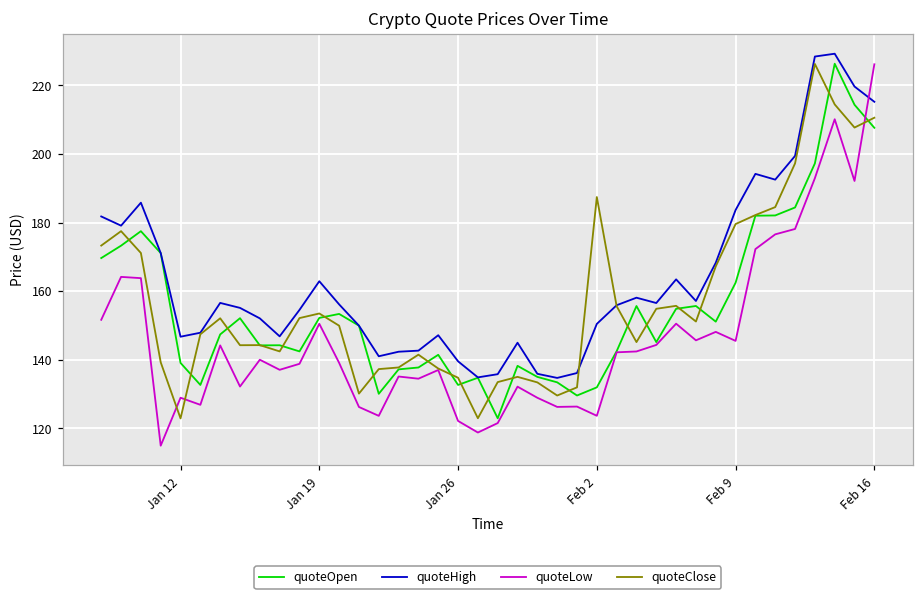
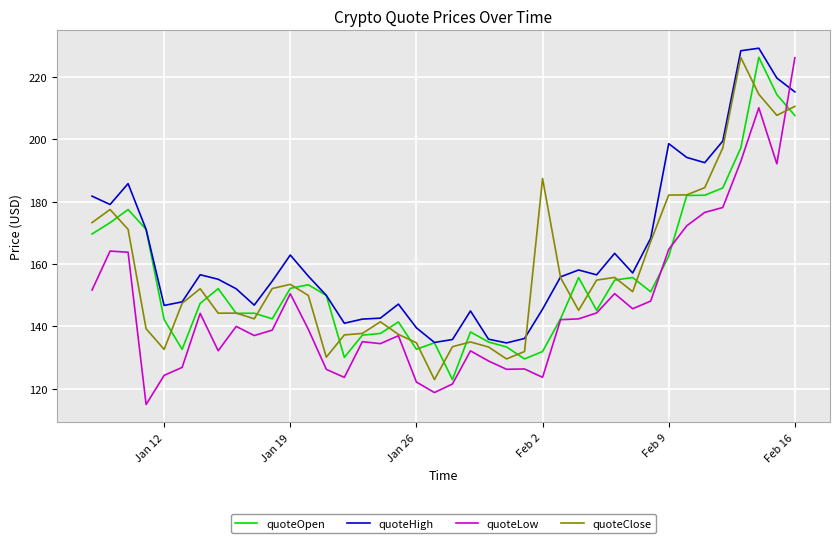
quoteOpen, Jan 12: 139 -> 142
quoteLow, Jan 12: 129 -> 124
quoteClose, Jan 12: 123 -> 133
quoteHigh, Feb 2: 150 -> 146
quoteHigh, Feb 9: 184 -> 199
quoteLow, Feb 9: 145 -> 165
quoteClose, Feb 9: 180 -> 182
